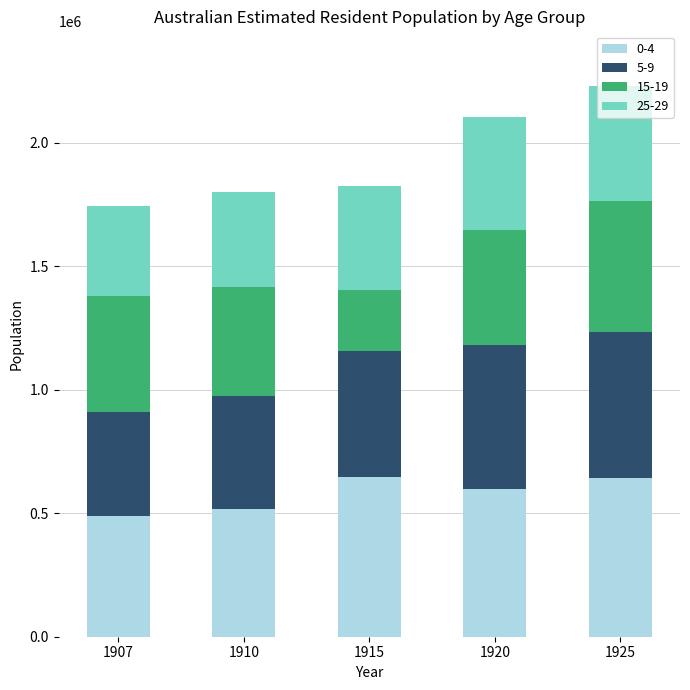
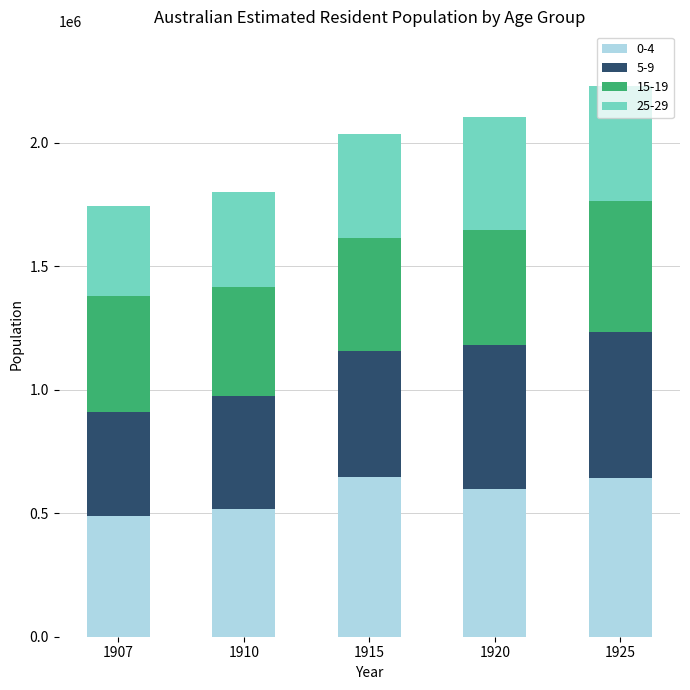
15-19, 1915: 250000 -> 460000
